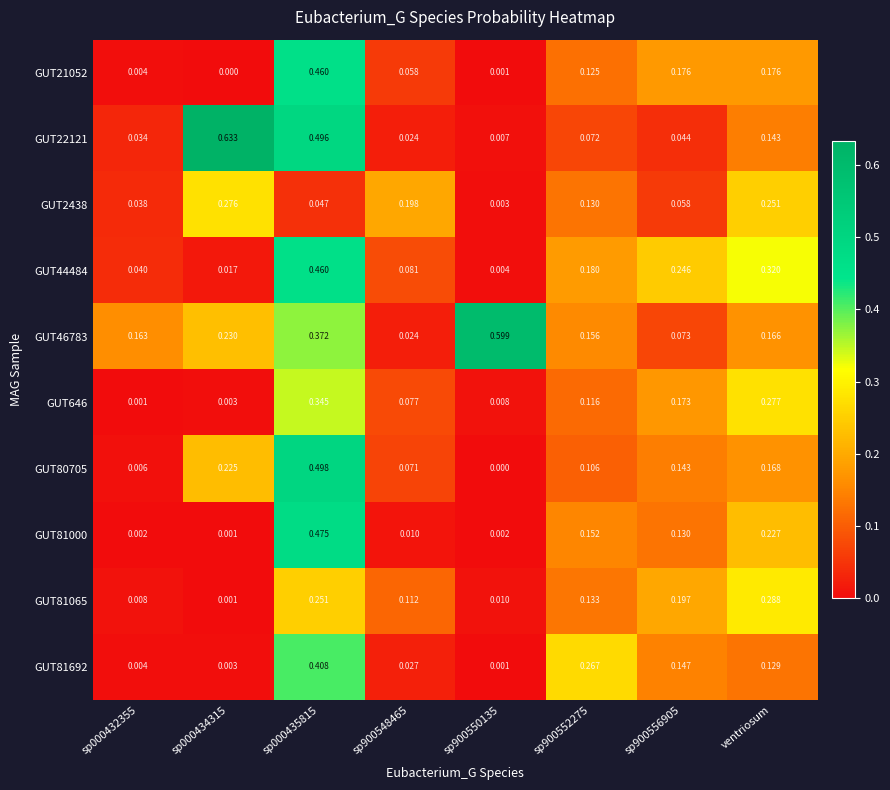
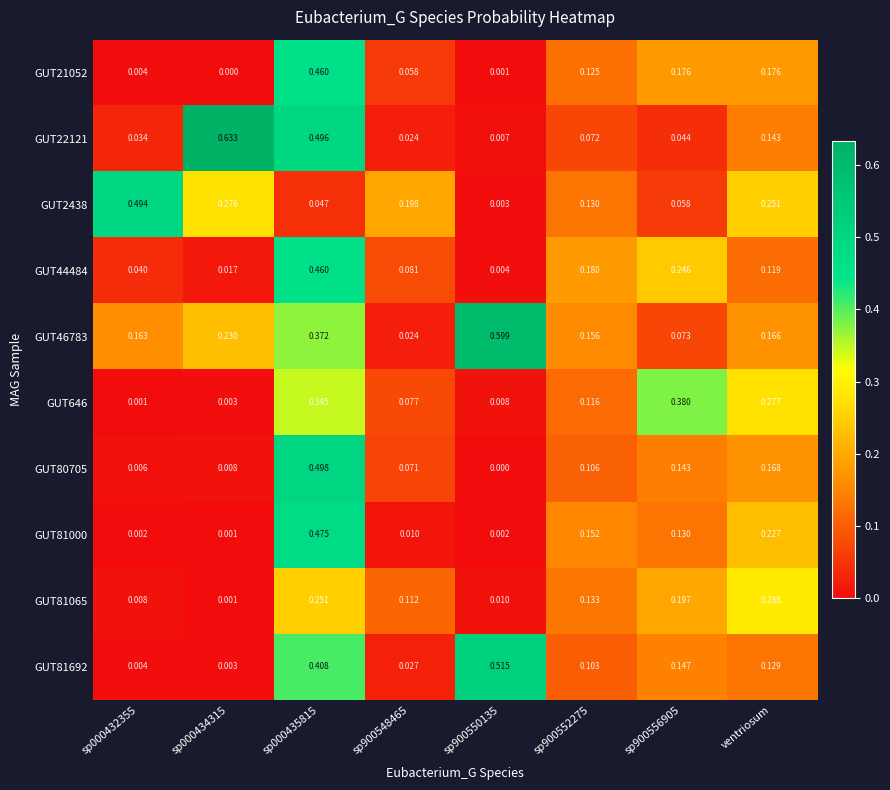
GUT2438, sp000432355: 0.038 -> 0.494
GUT44484, ventriosum: 0.320 -> 0.119
GUT646, sp900556905: 0.173 -> 0.380
GUT80705, sp000434315: 0.225 -> 0.008
GUT81692, sp900550135: 0.001 -> 0.515
GUT81692, sp900552275: 0.267 -> 0.103
